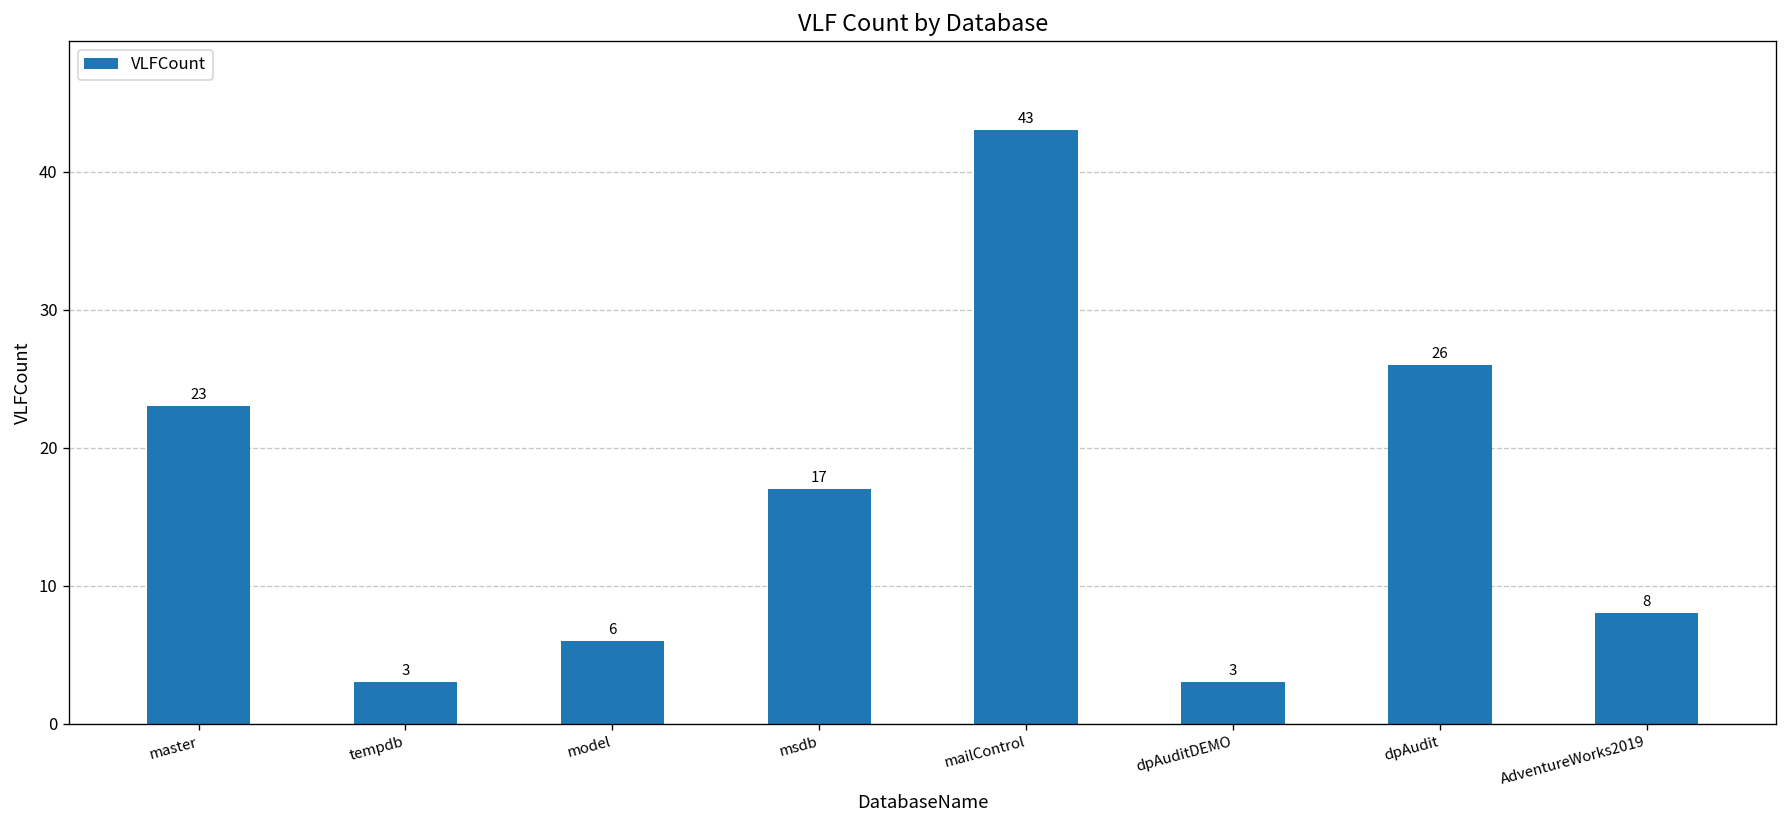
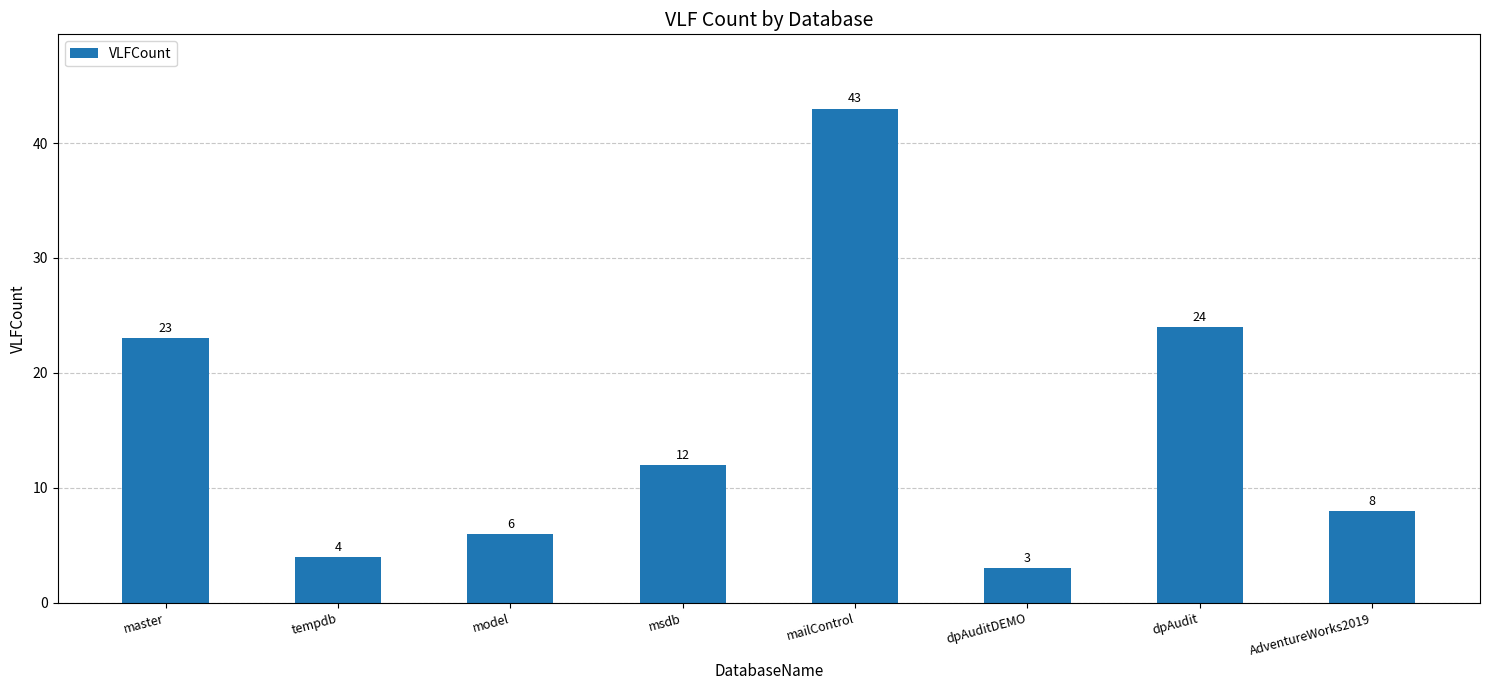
tempdb: 3 -> 4
msdb: 17 -> 12
dpAudit: 26 -> 24
